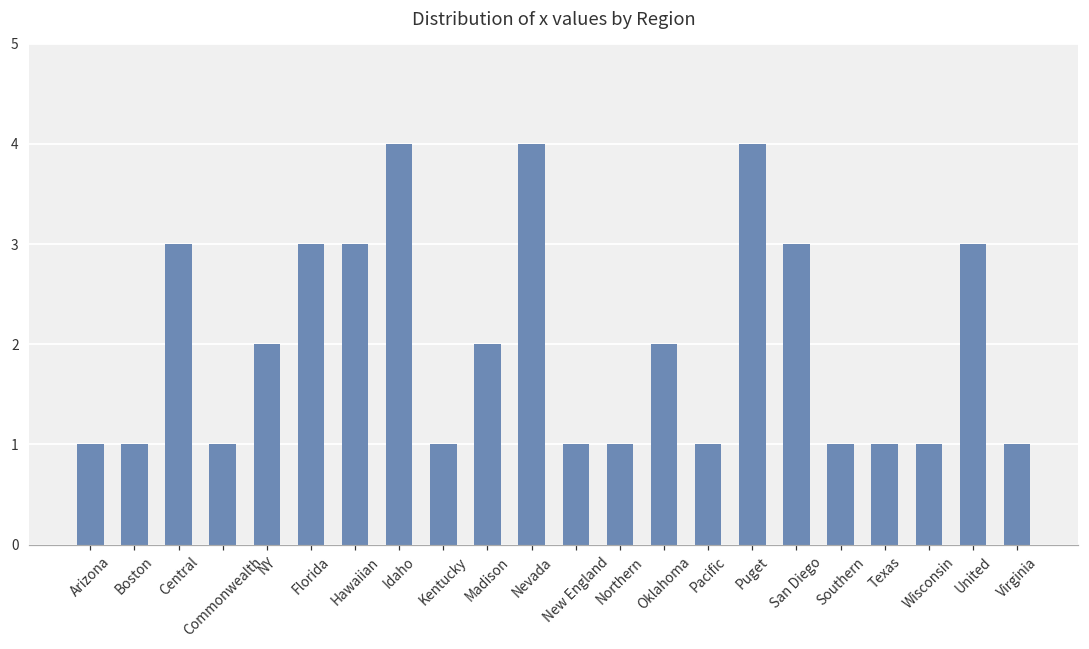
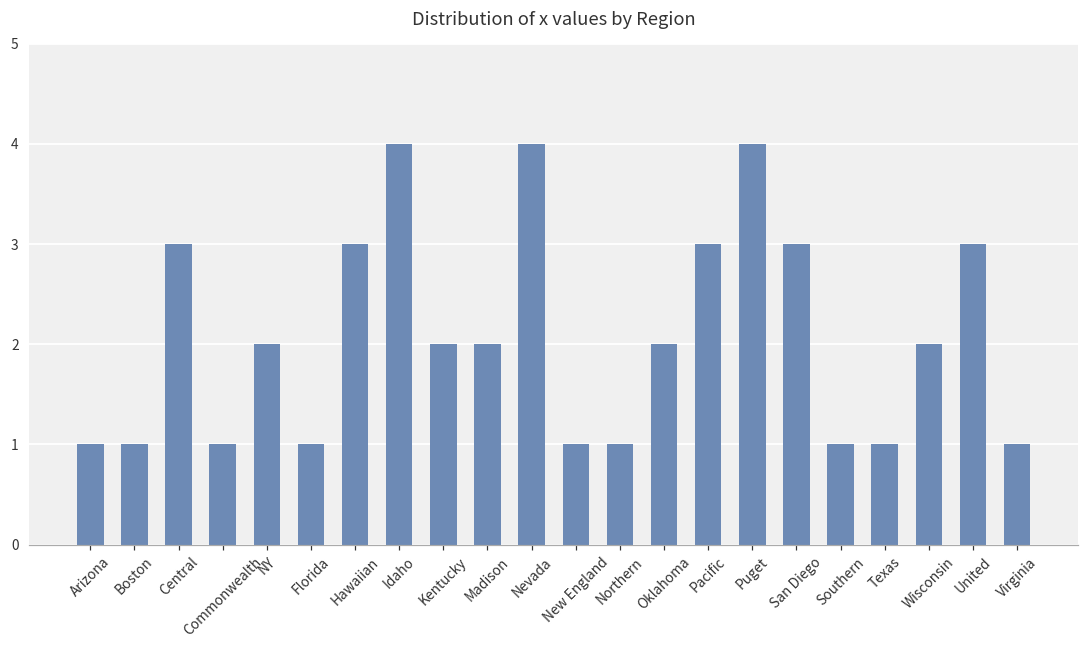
Florida: 3 -> 1
Kentucky: 1 -> 2
Pacific: 1 -> 3
Wisconsin: 1 -> 2
